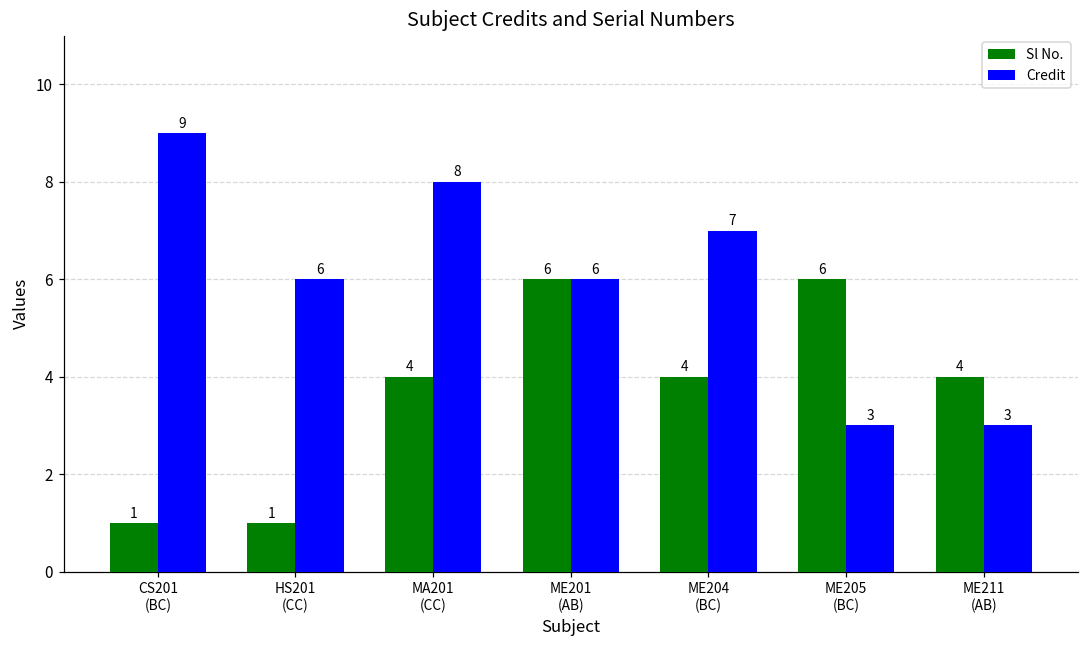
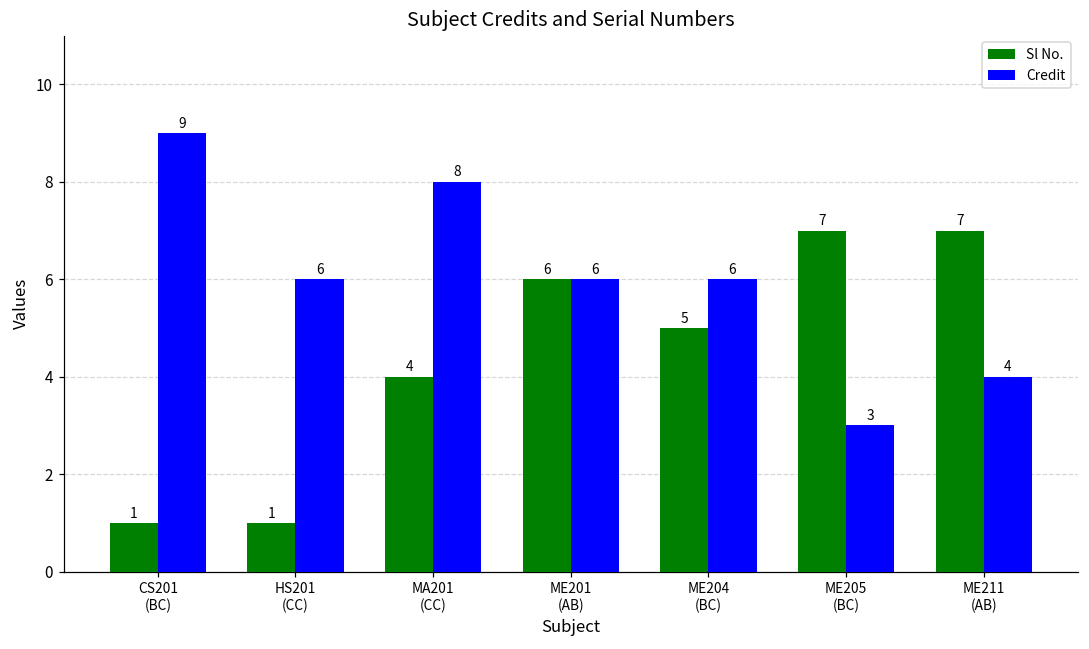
Sl No., ME204 (BC): 4 -> 5
Credit, ME204 (BC): 7 -> 6
Sl No., ME205 (BC): 6 -> 7
Sl No., ME211 (AB): 4 -> 7
Credit, ME211 (AB): 3 -> 4
